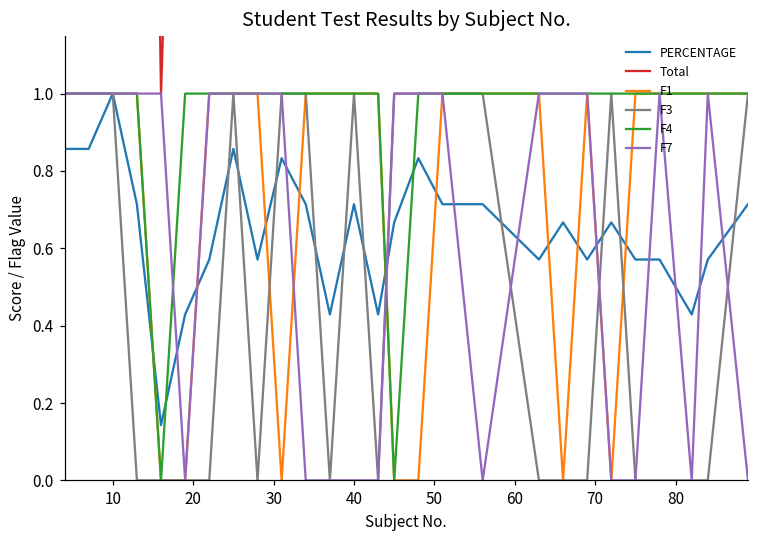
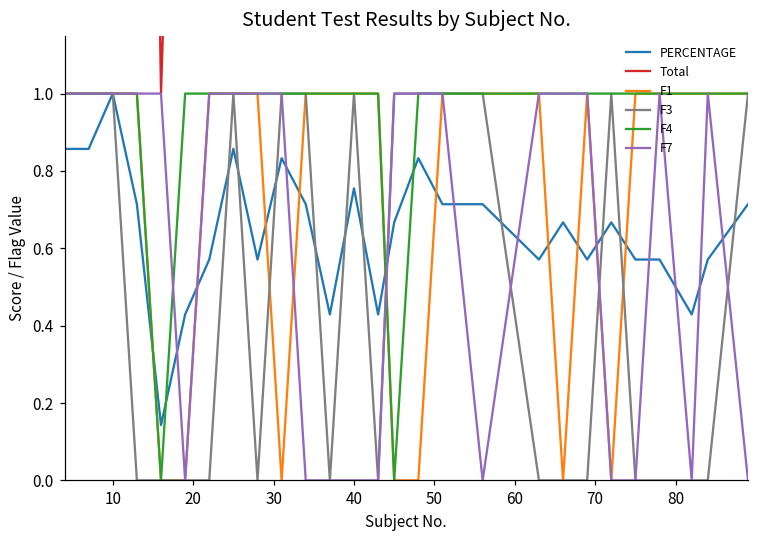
PERCENTAGE, 40: 0.71 -> 0.76
